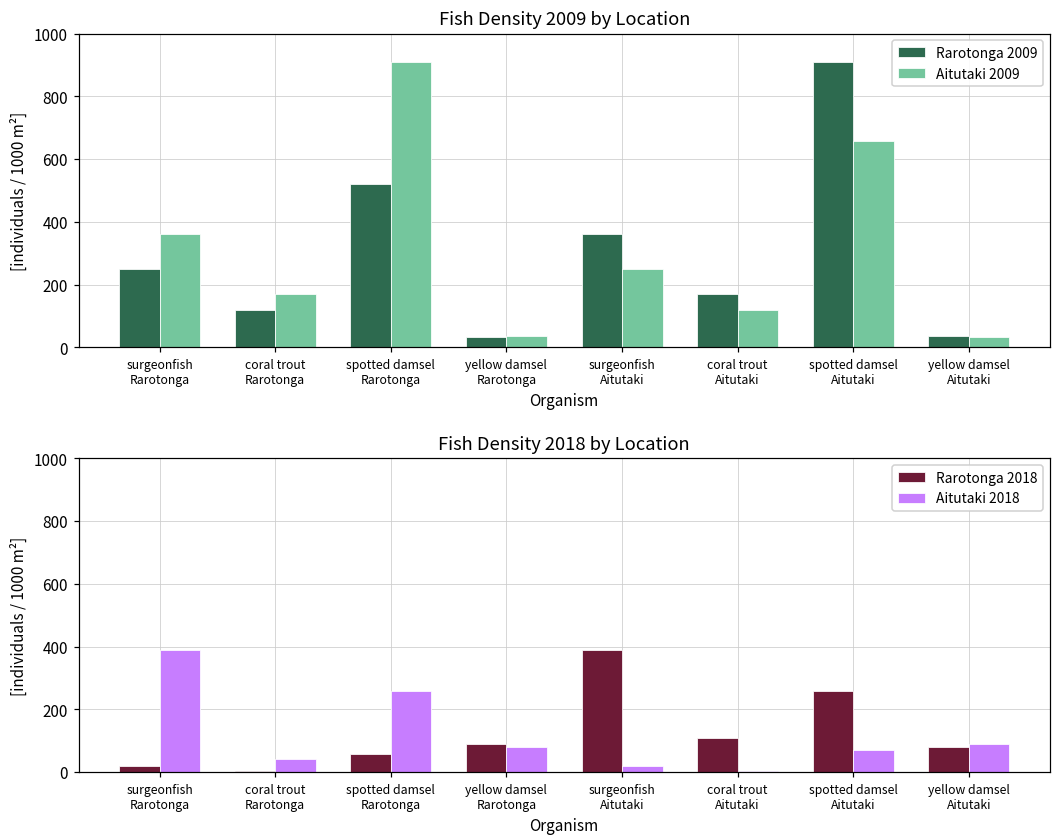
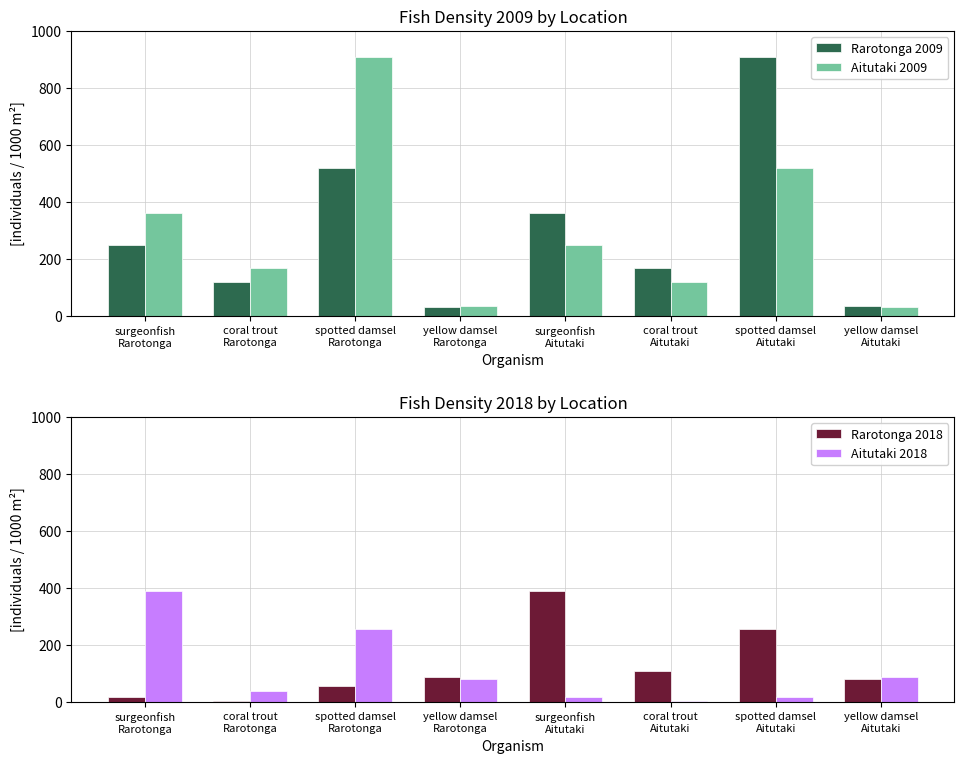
Fish Density 2009 by Location, Aitutaki 2009, spotted damsel Aitutaki: 660 -> 520
Fish Density 2018 by Location, Aitutaki 2018, spotted damsel Aitutaki: 70 -> 20
